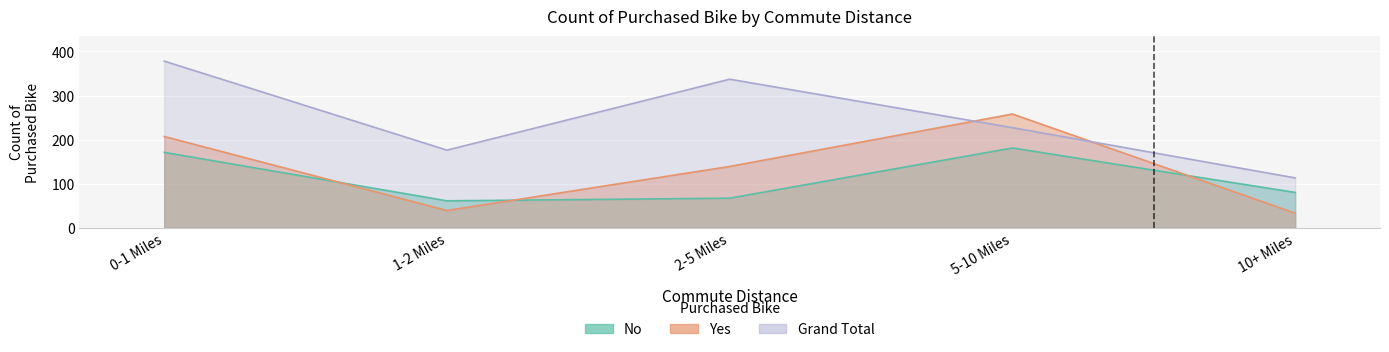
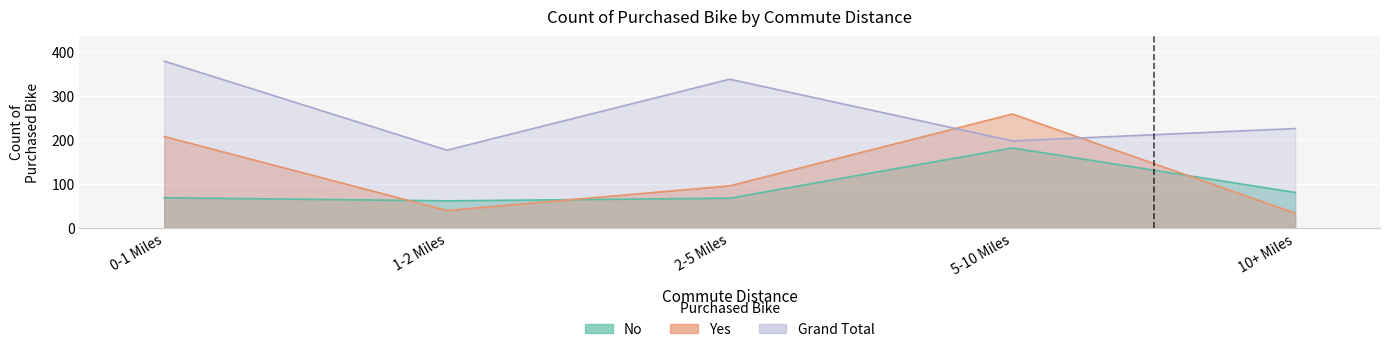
No, 0-1 Miles: 170 -> 70
Yes, 2-5 Miles: 140 -> 100
Grand Total, 5-10 Miles: 230 -> 200
Grand Total, 10+ Miles: 110 -> 230
